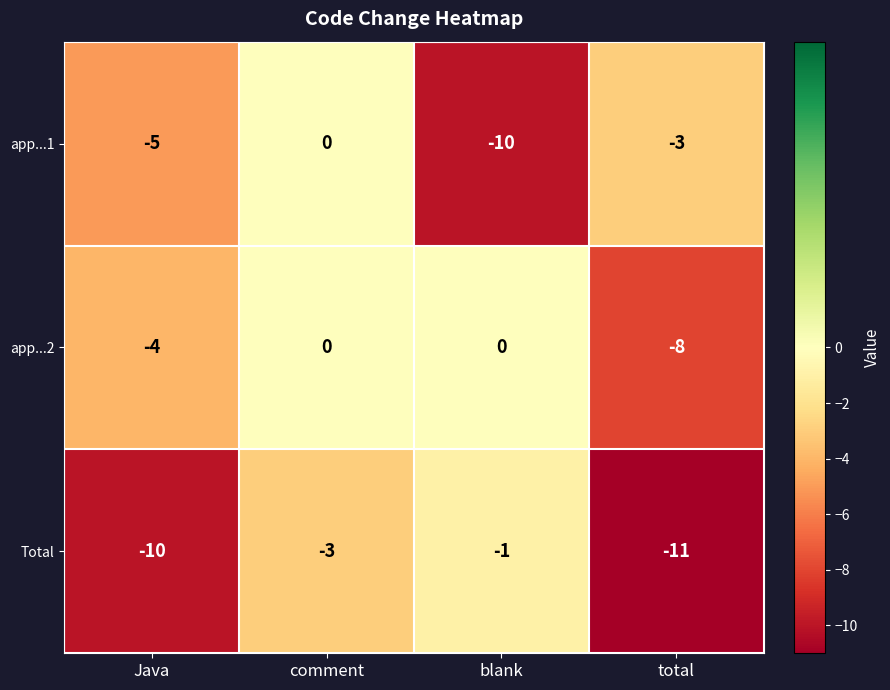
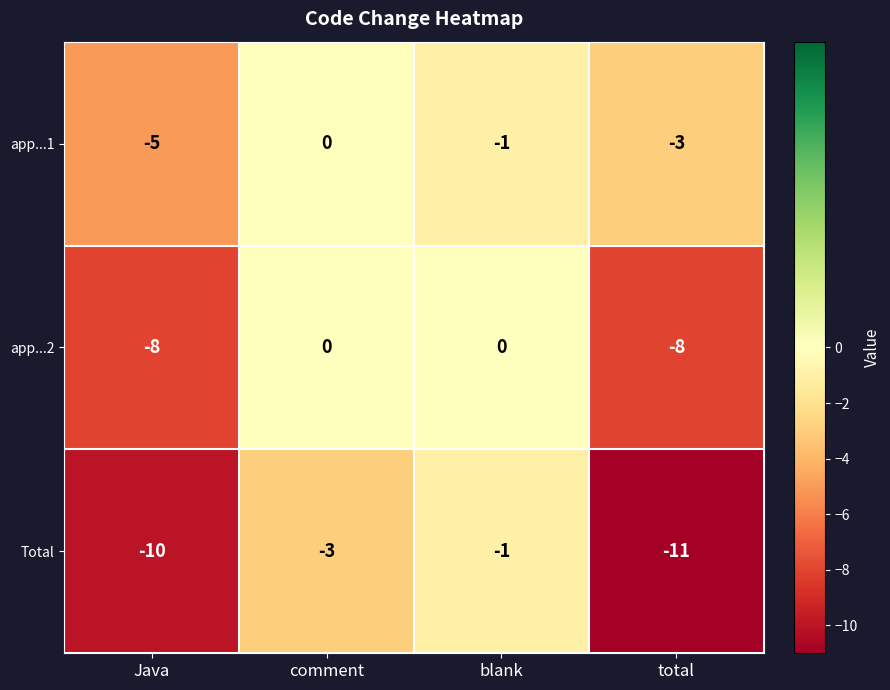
app...1, blank: -10 -> -1
app...2, Java: -4 -> -8
